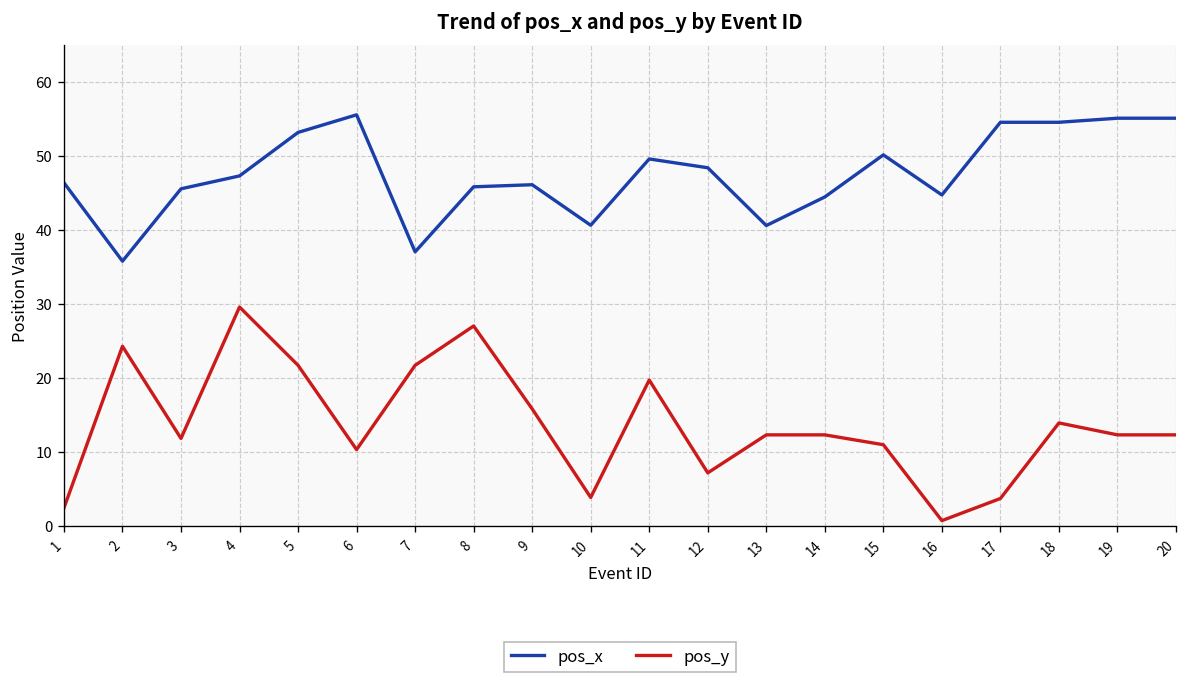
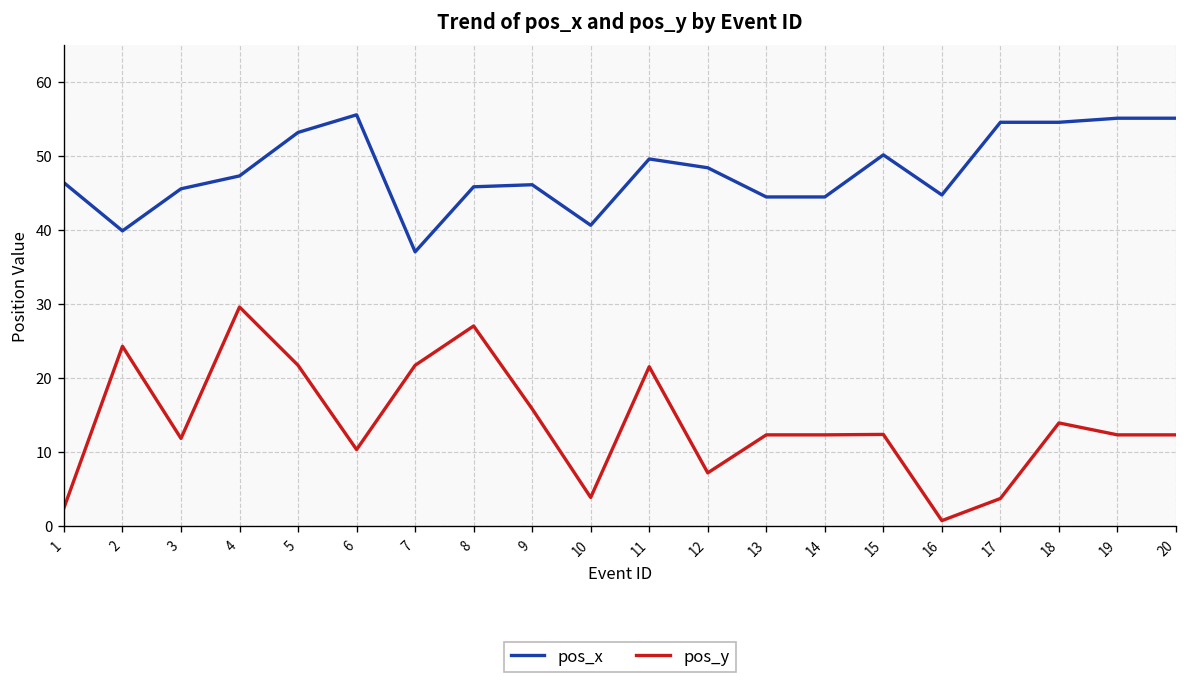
pos_x, 2: 36 -> 40
pos_y, 11: 20 -> 22
pos_x, 13: 41 -> 44
pos_y, 15: 11 -> 12
